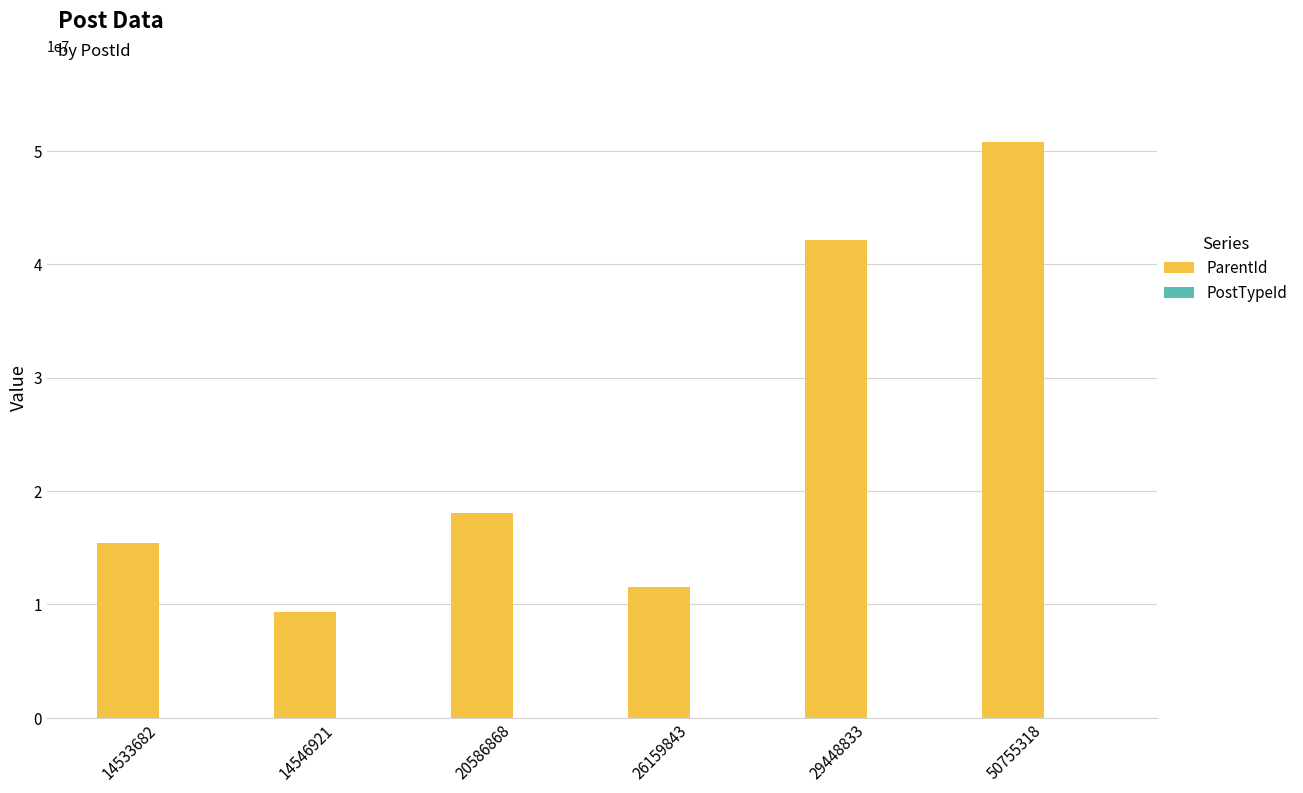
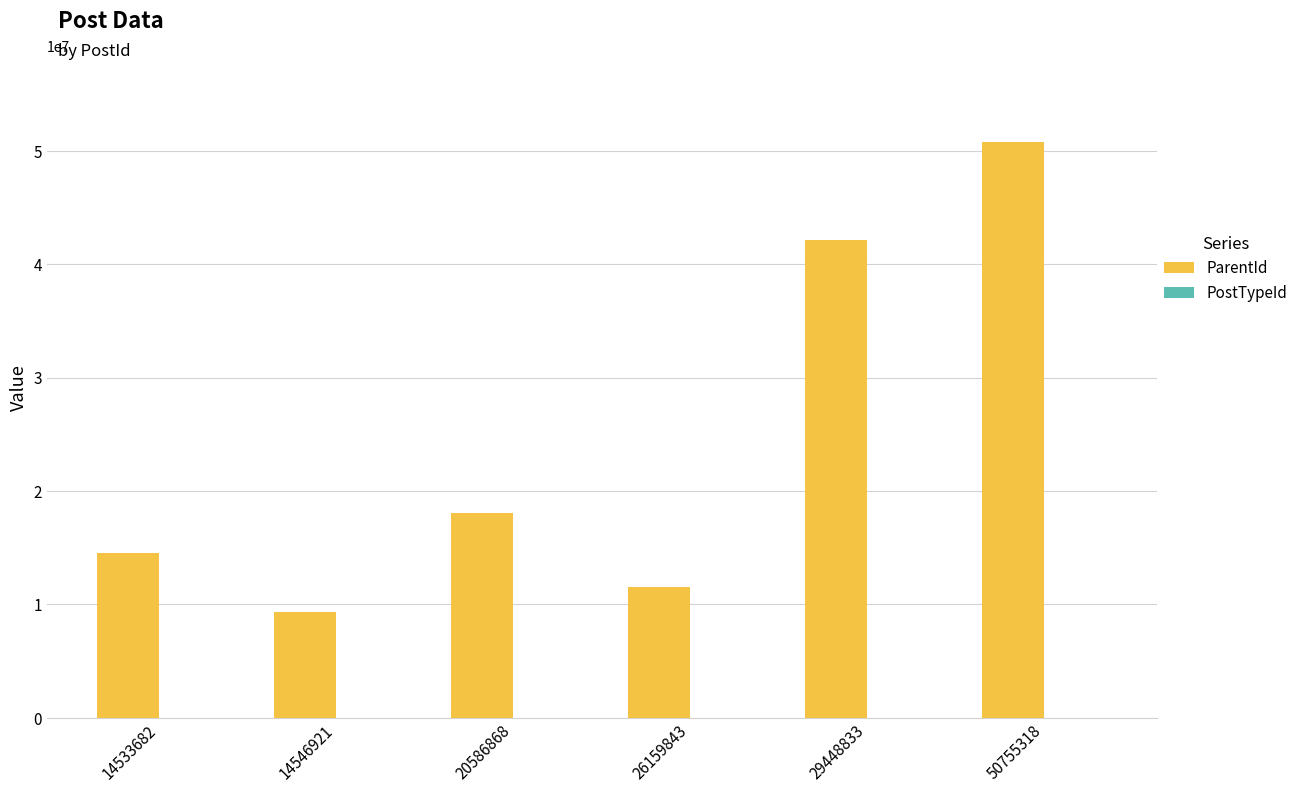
ParentId, 14533682: 15400000 -> 14500000
